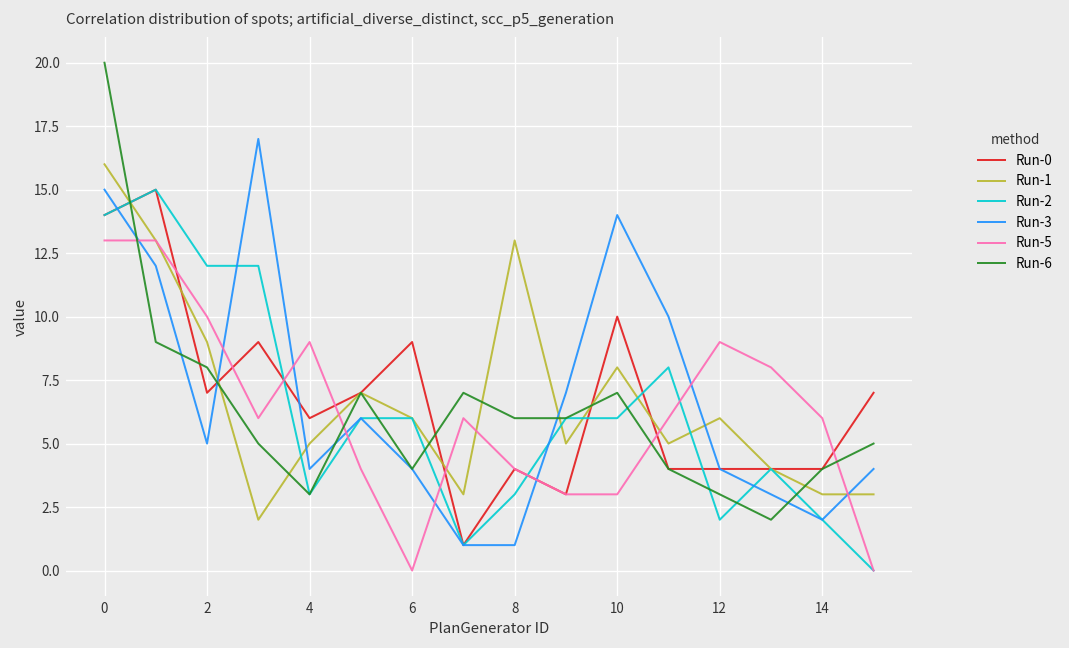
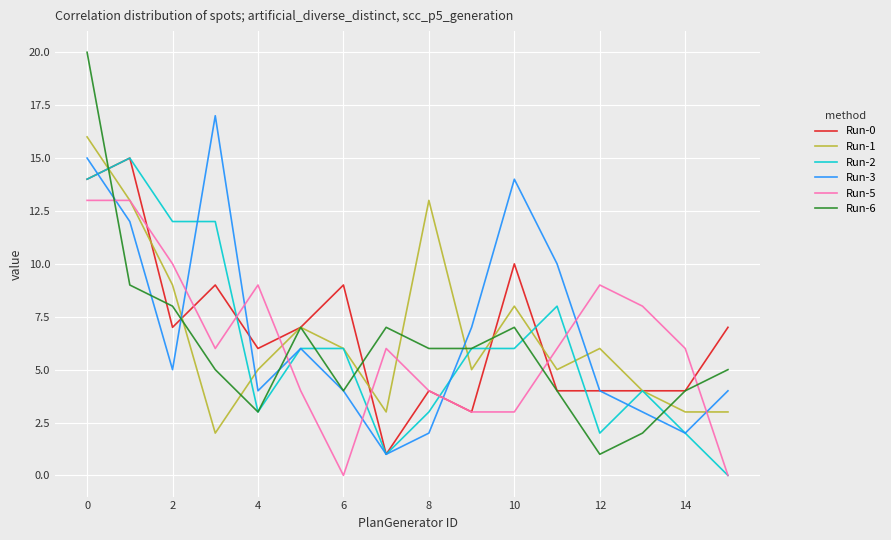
Run-3, 8: 1 -> 2
Run-6, 12: 3 -> 1
